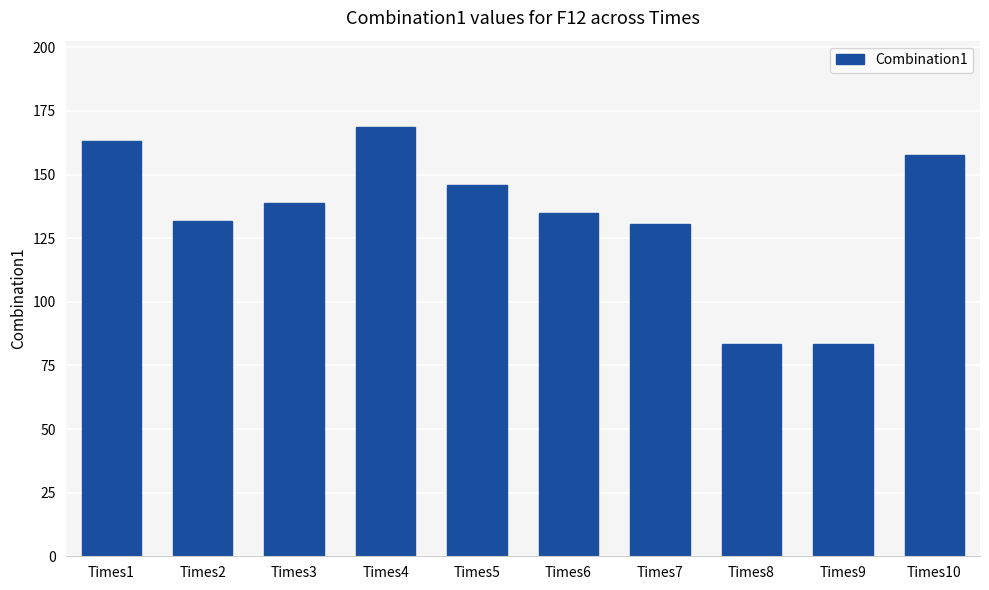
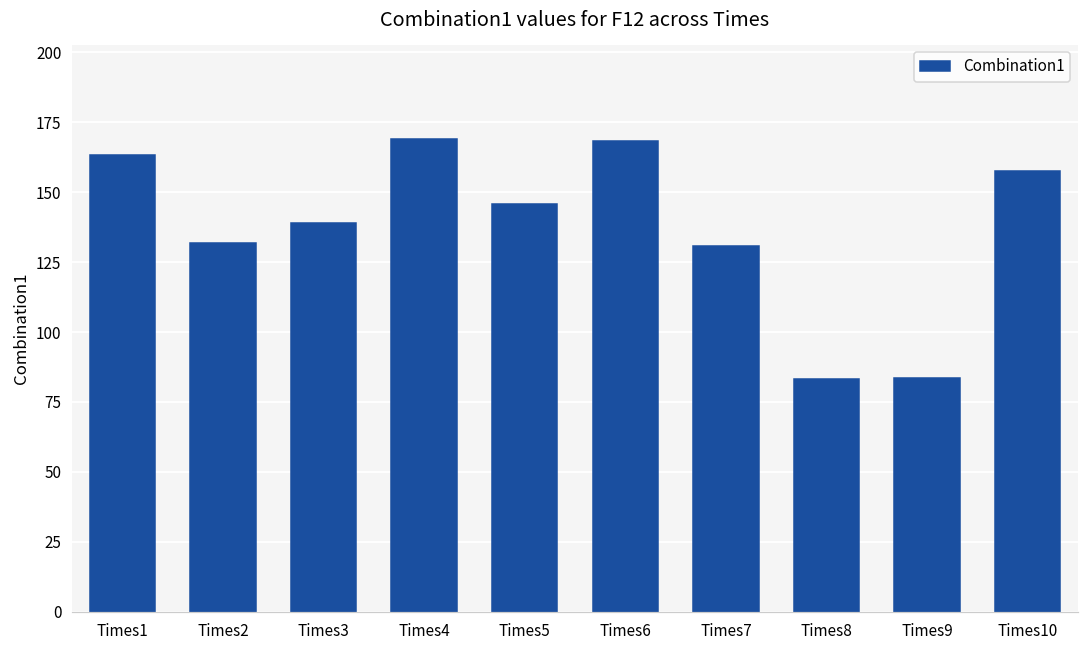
Times6: 135 -> 168
